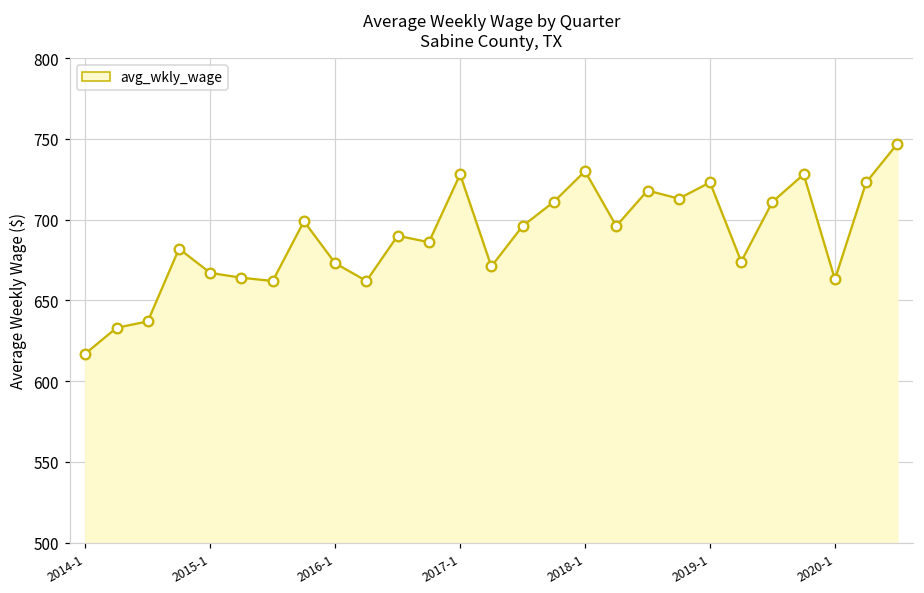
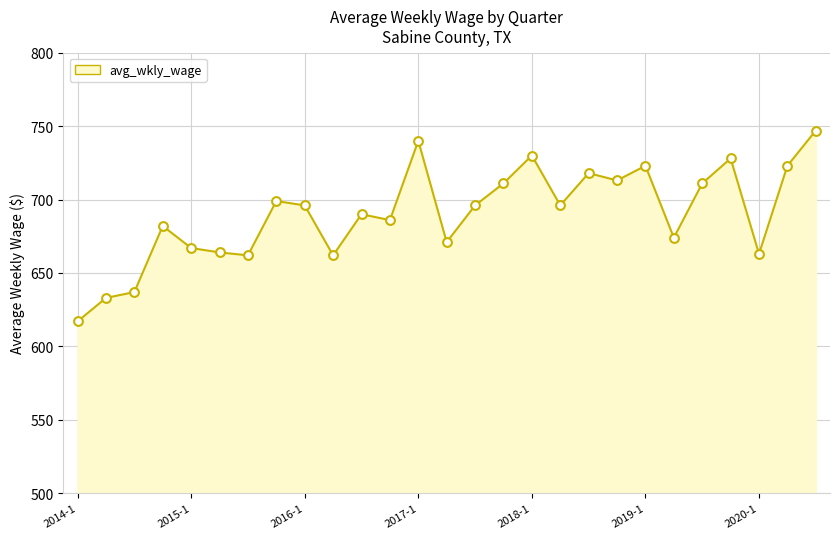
2016-1: 673 -> 696
2017-1: 728 -> 740
